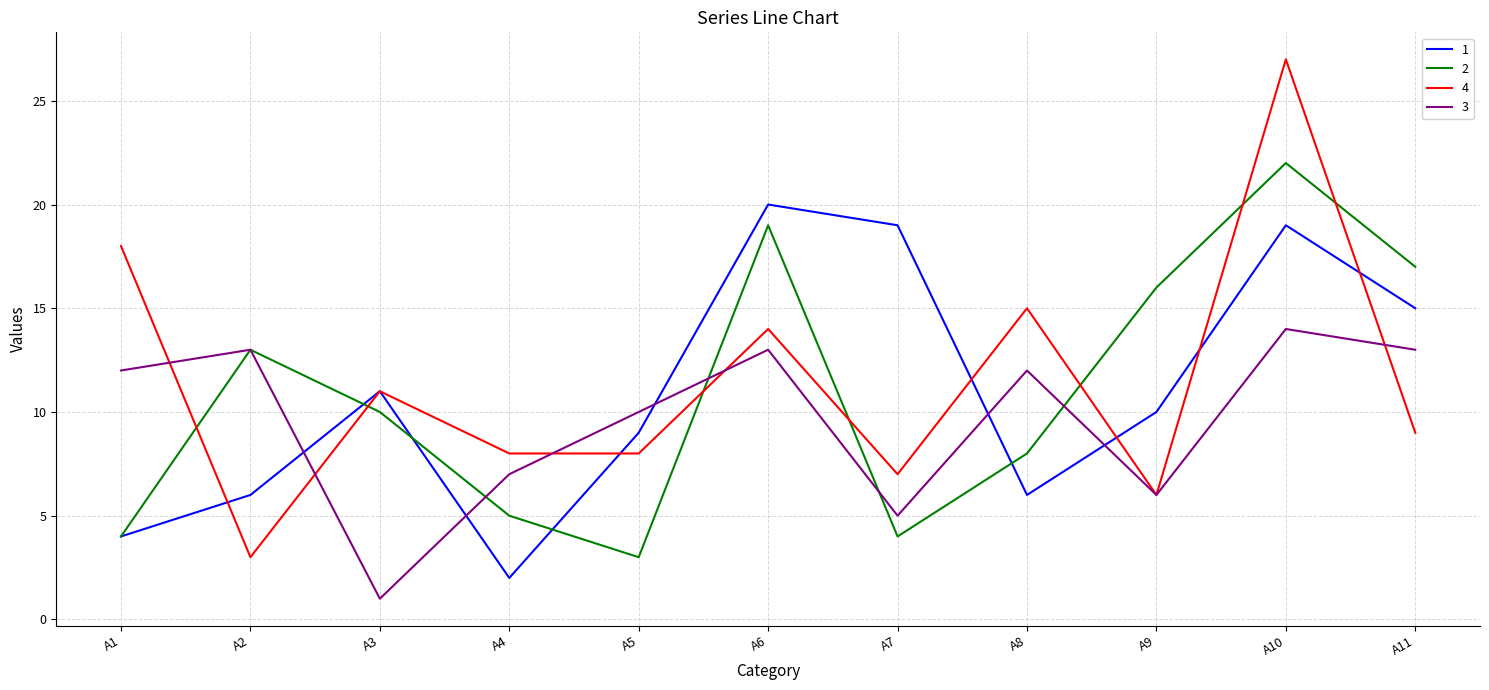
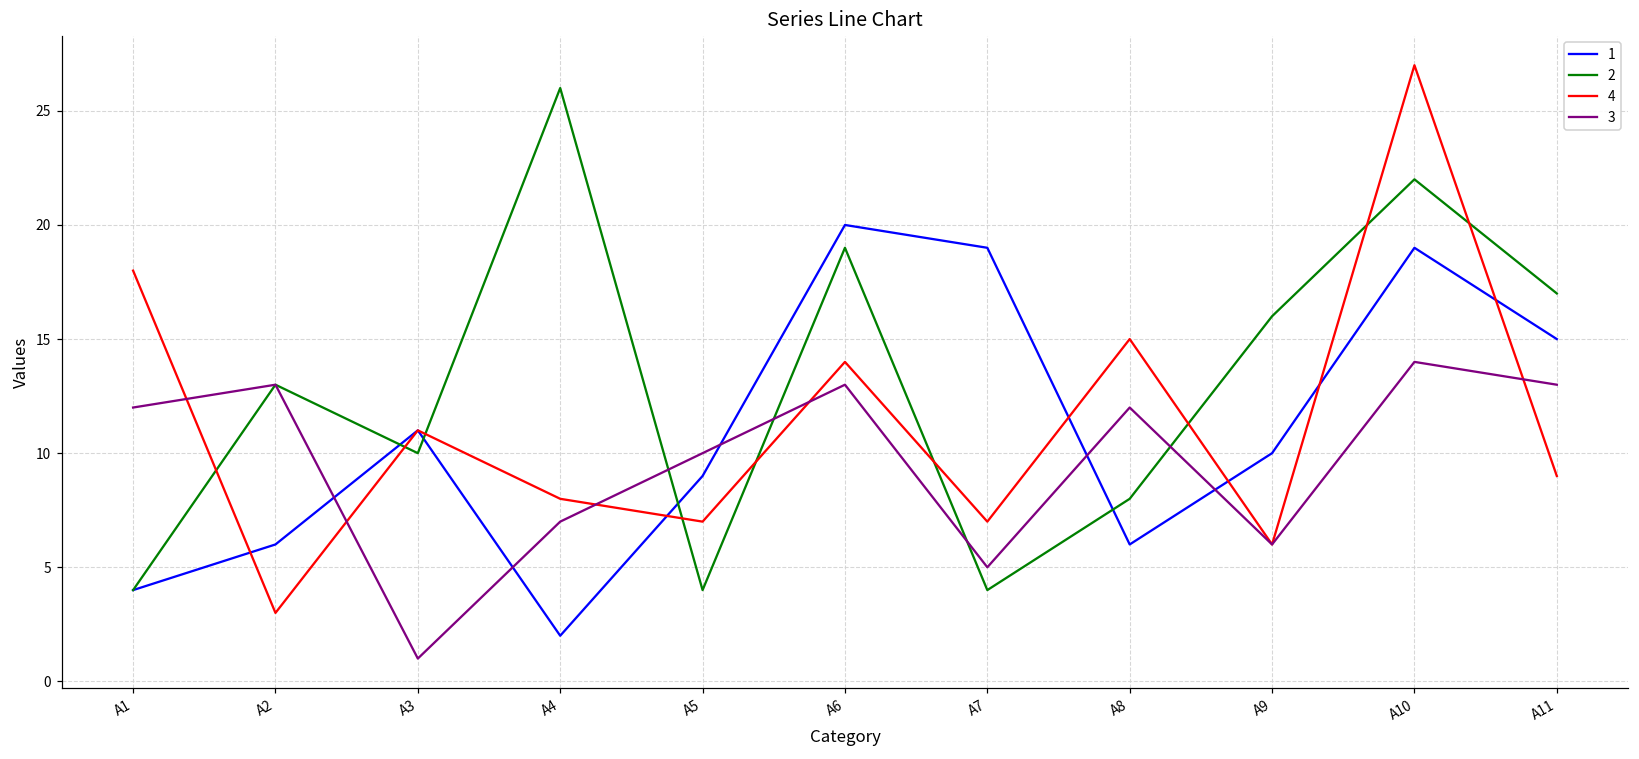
2, A4: 5 -> 26
2, A5: 3 -> 4
4, A5: 8 -> 7
